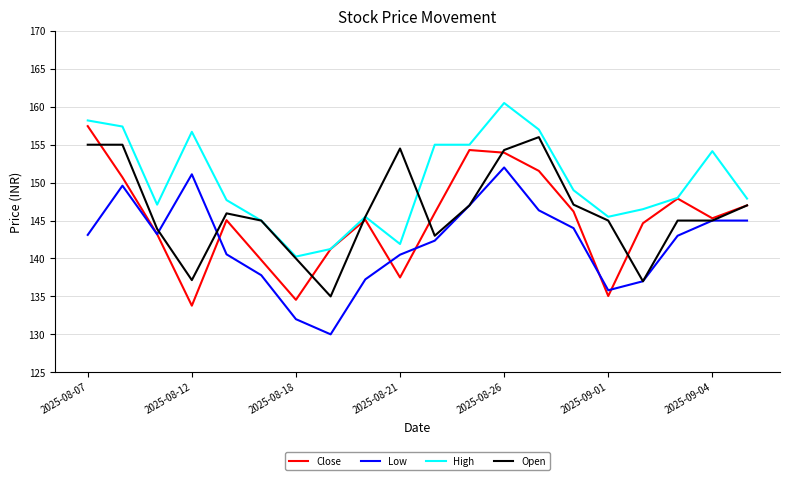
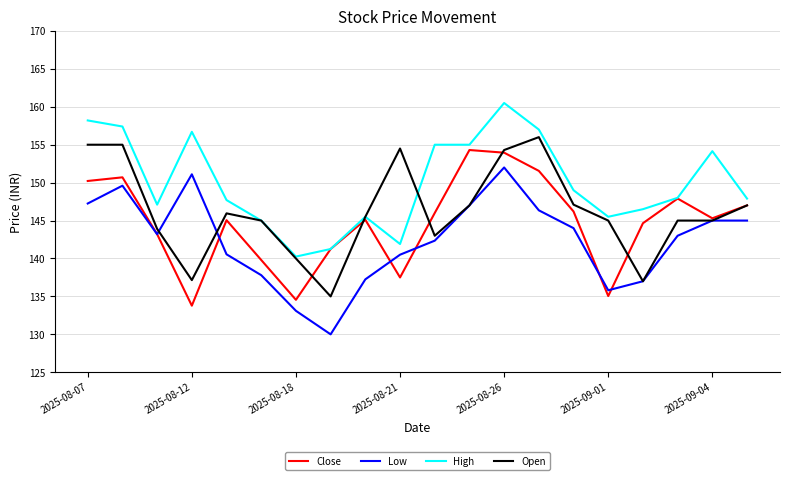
Close, 2025-08-07: 157 -> 150
Low, 2025-08-07: 143 -> 147
Low, 2025-08-18: 132 -> 133
